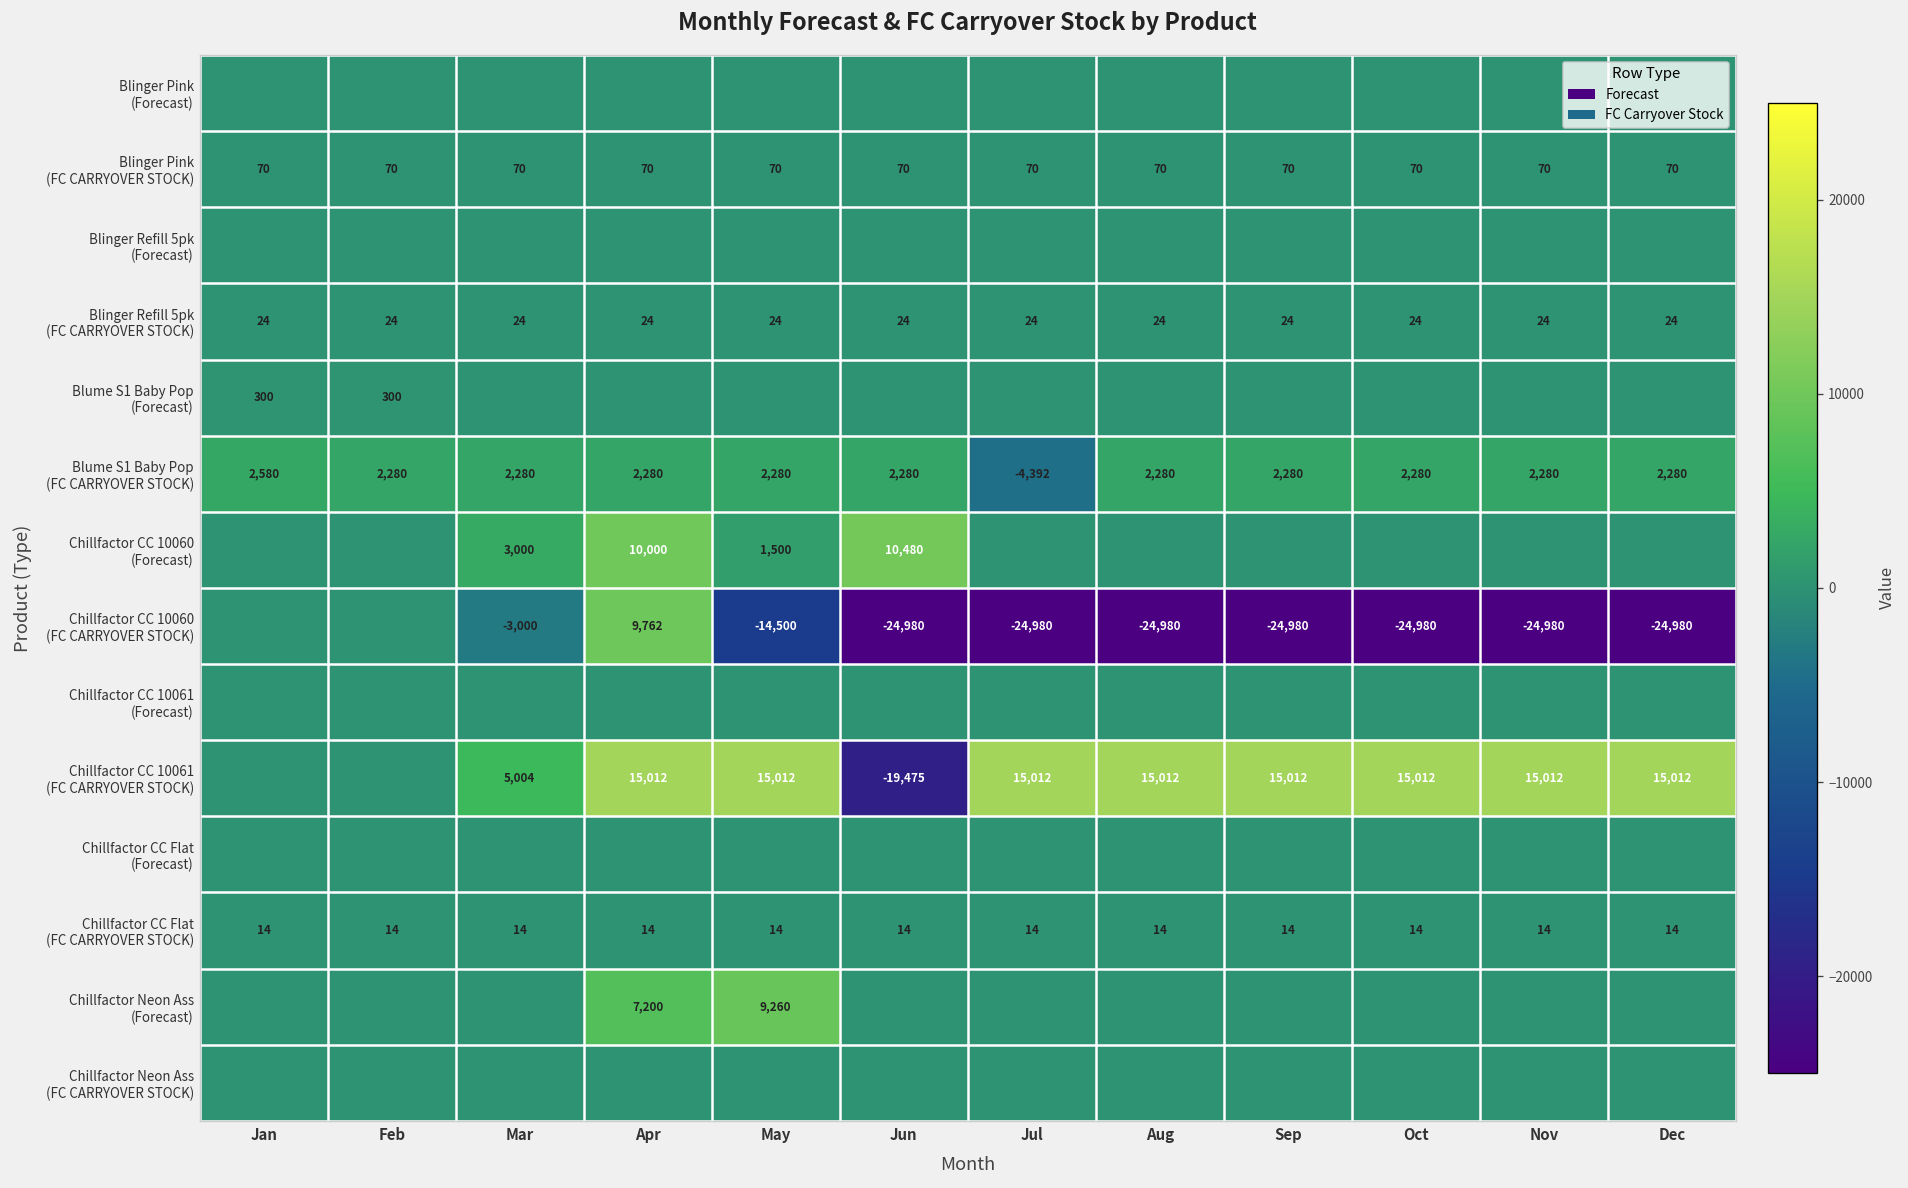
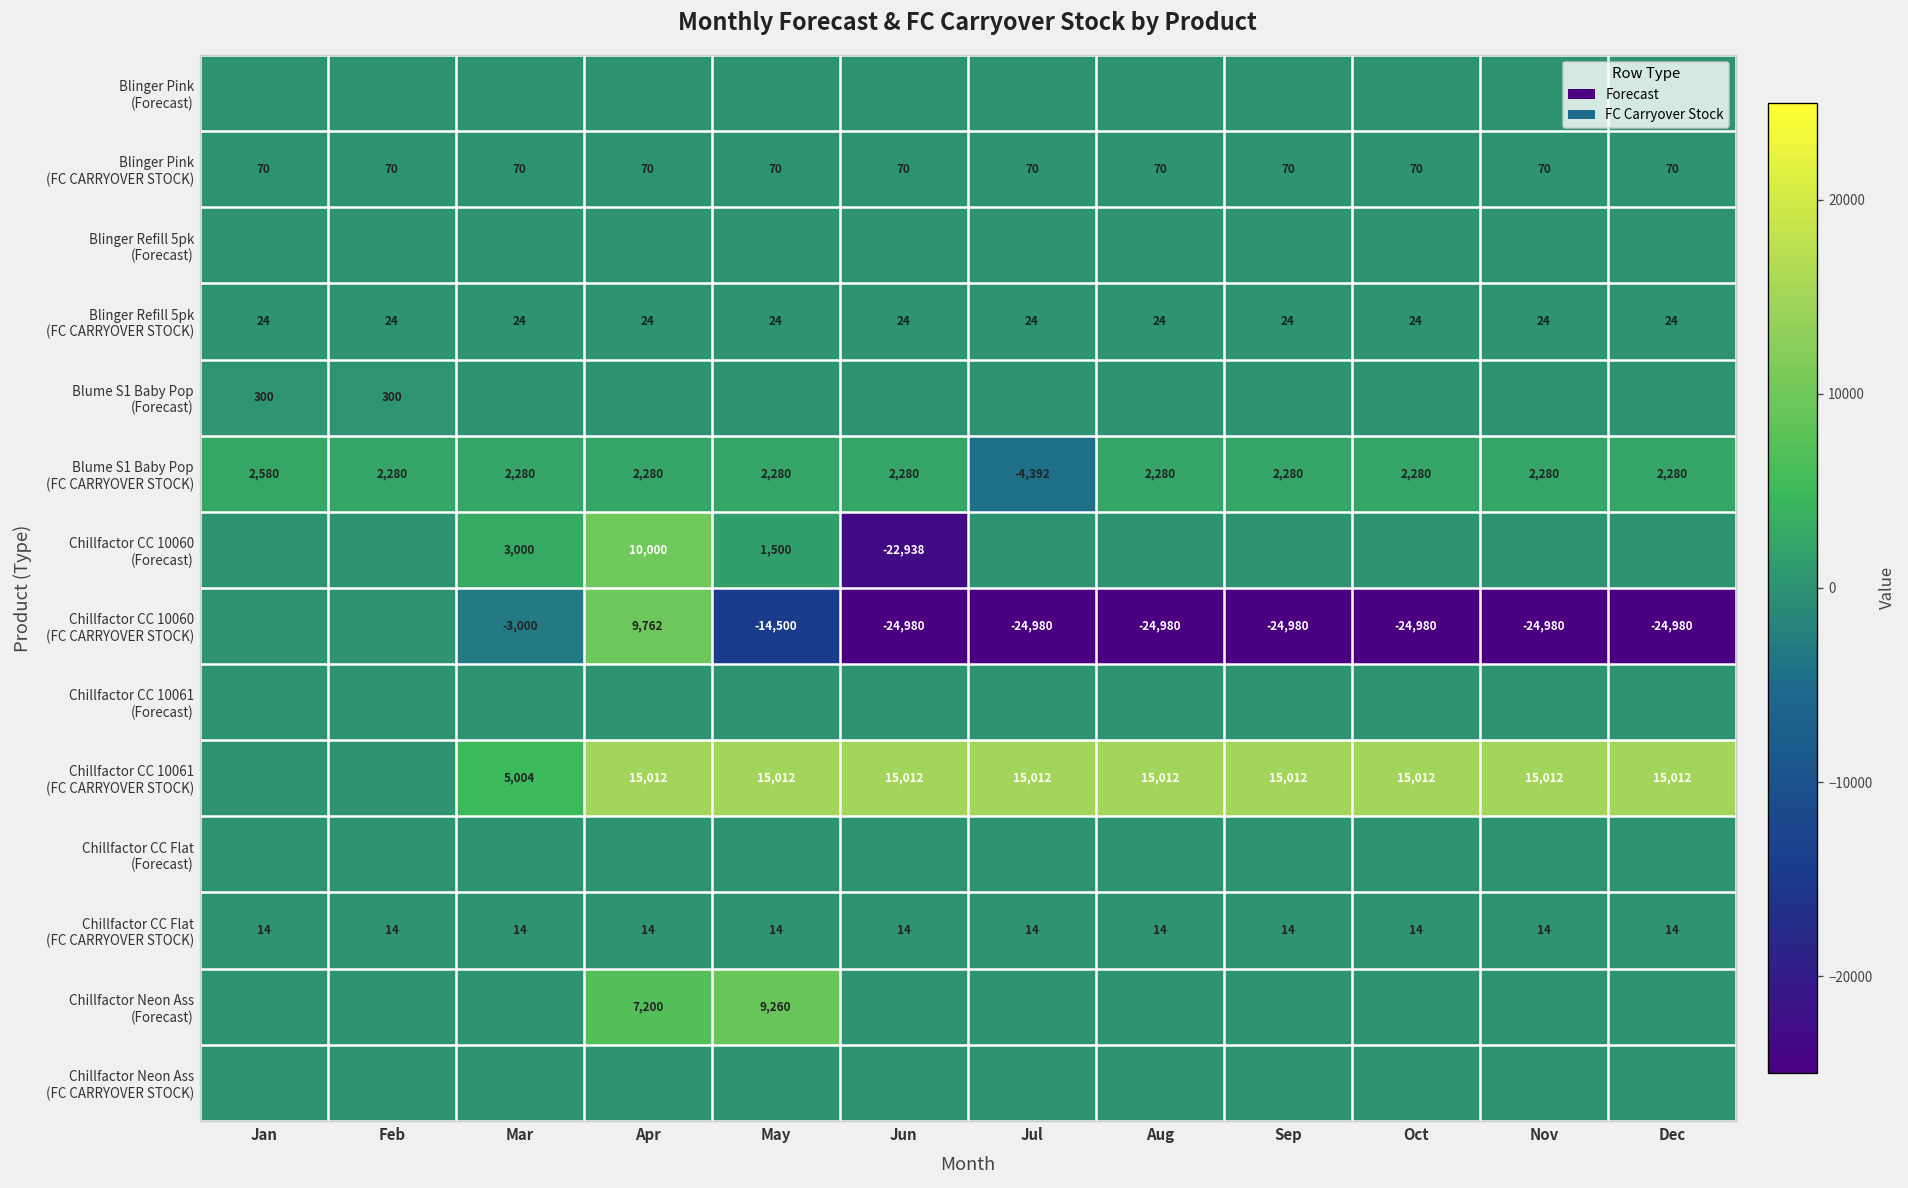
Chillfactor CC 10060 (Forecast), Jun: 10,480 -> -22,938
Chillfactor CC 10061 (FC CARRYOVER STOCK), Jun: -19,475 -> 15,012
